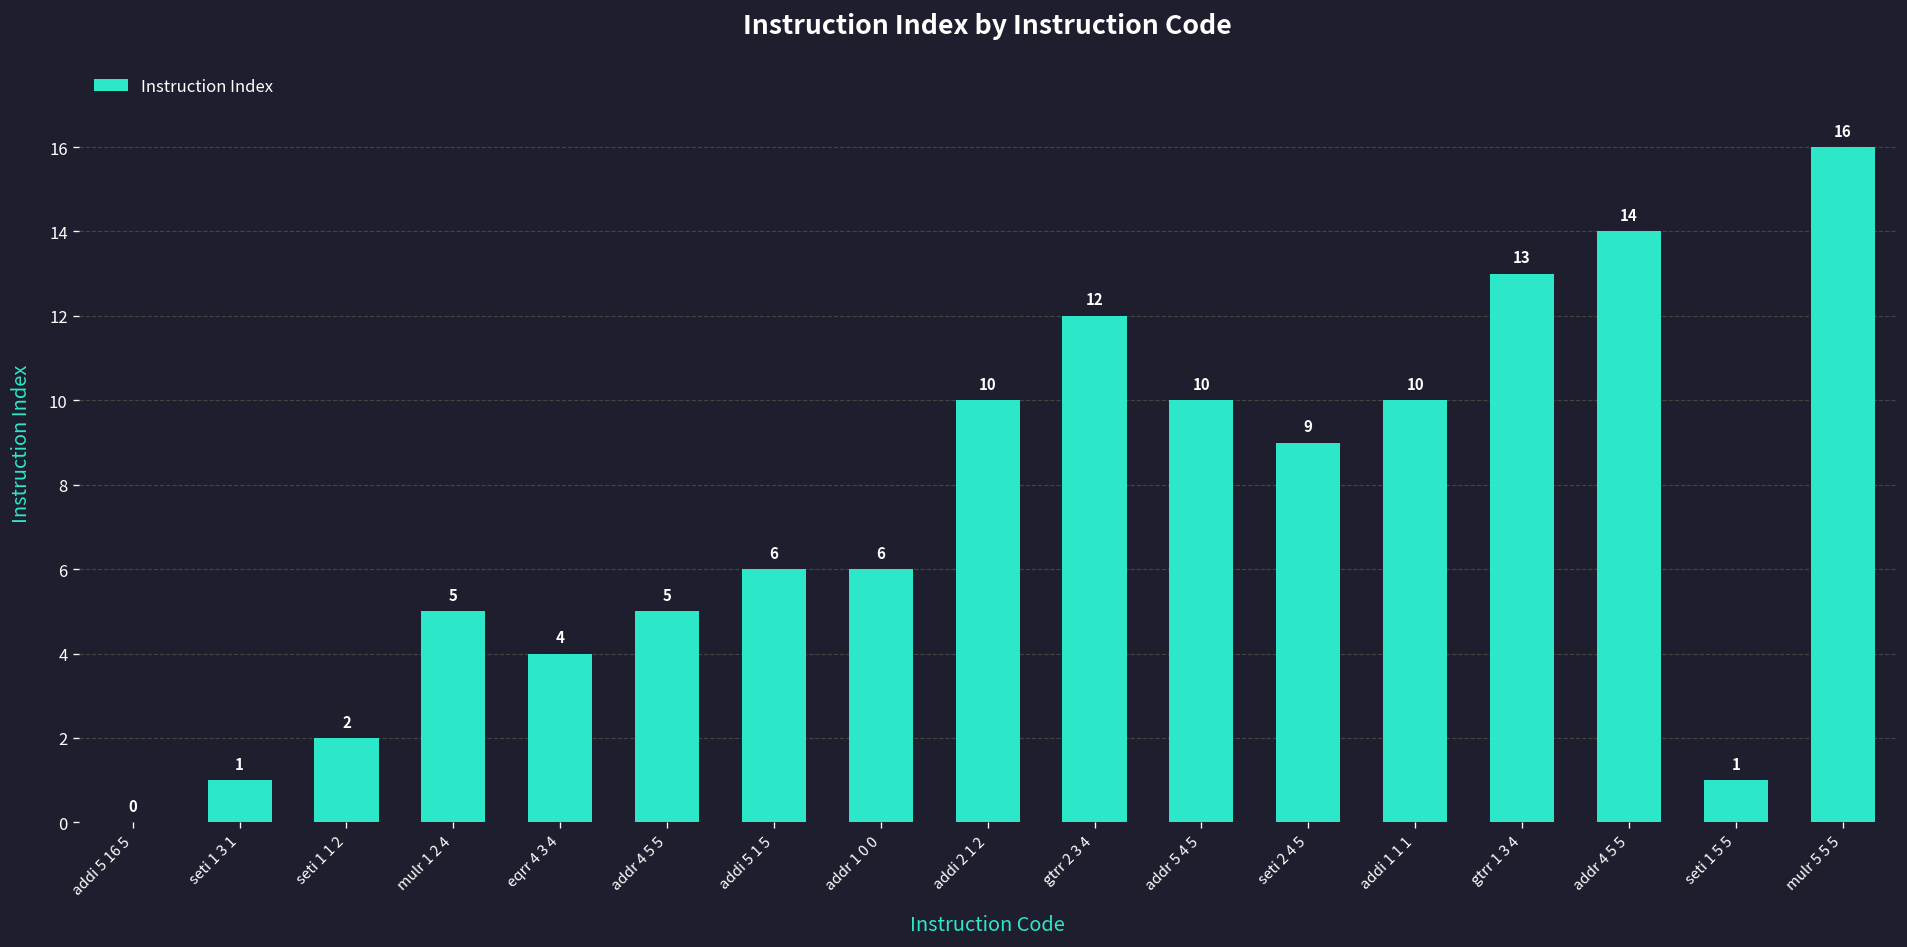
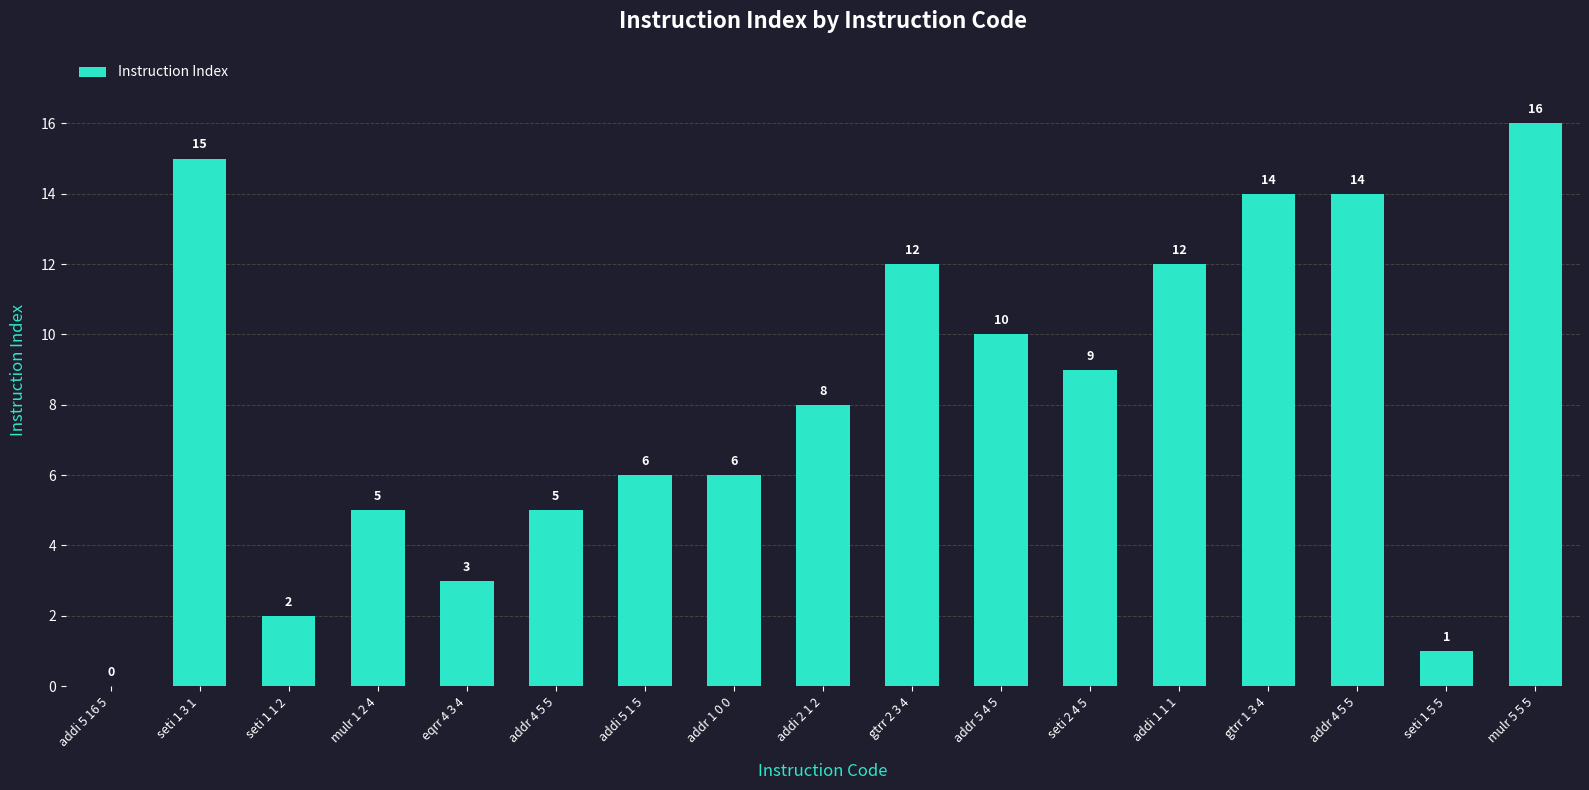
seti 1 3 1: 1 -> 15
eqrr 4 3 4: 4 -> 3
addi 2 1 2: 10 -> 8
addi 1 1 1: 10 -> 12
gtrr 1 3 4: 13 -> 14
